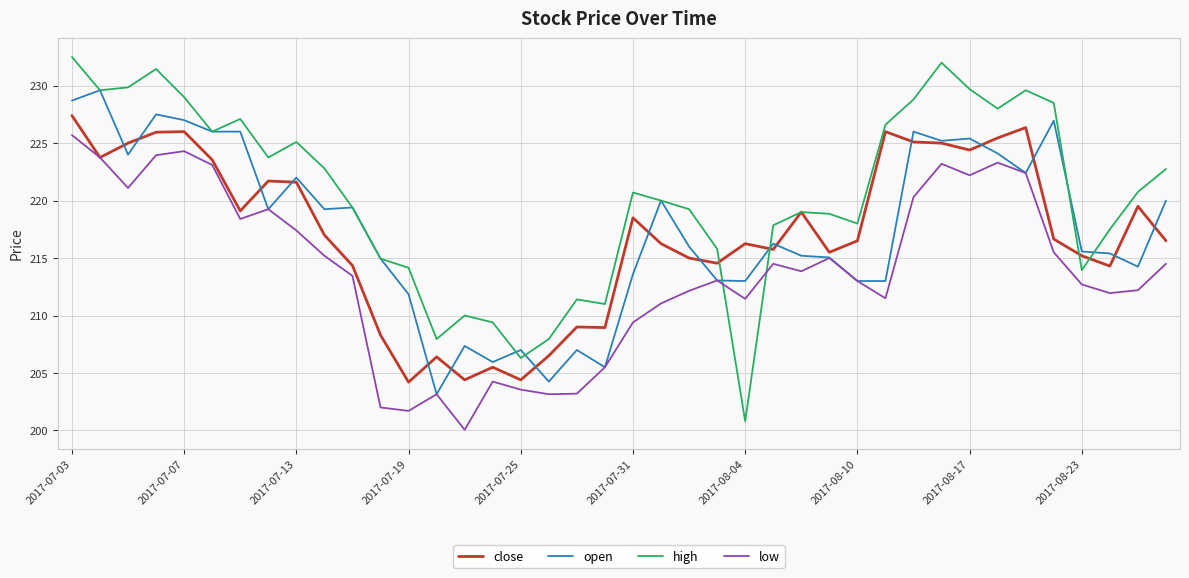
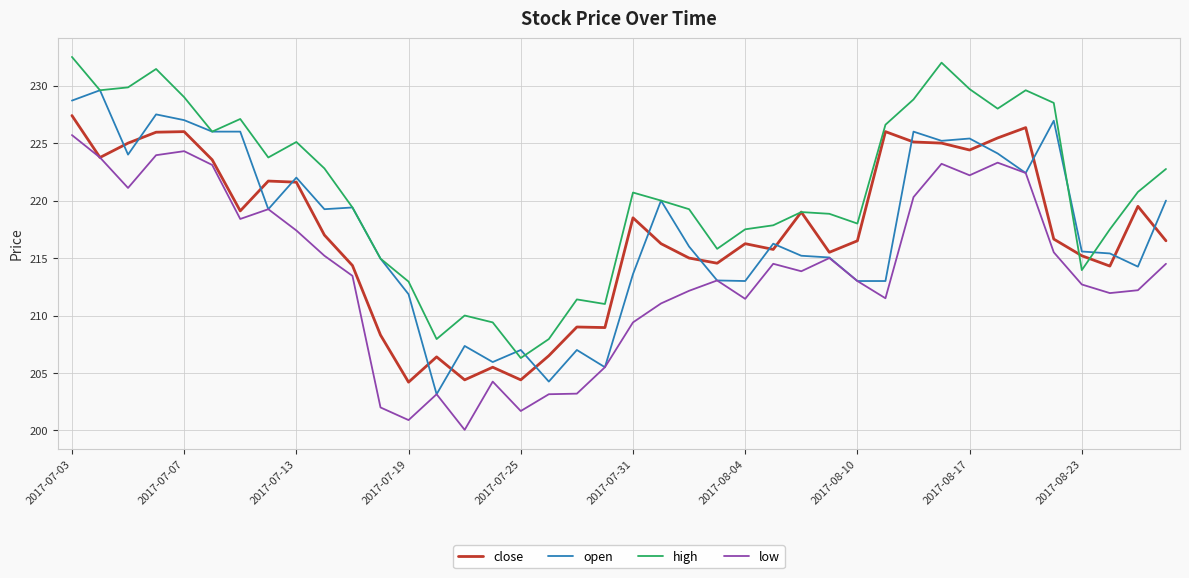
high, 2017-07-19: 214.2 -> 213.0
low, 2017-07-19: 201.7 -> 200.9
low, 2017-07-25: 203.6 -> 201.7
high, 2017-08-04: 200.8 -> 217.5
